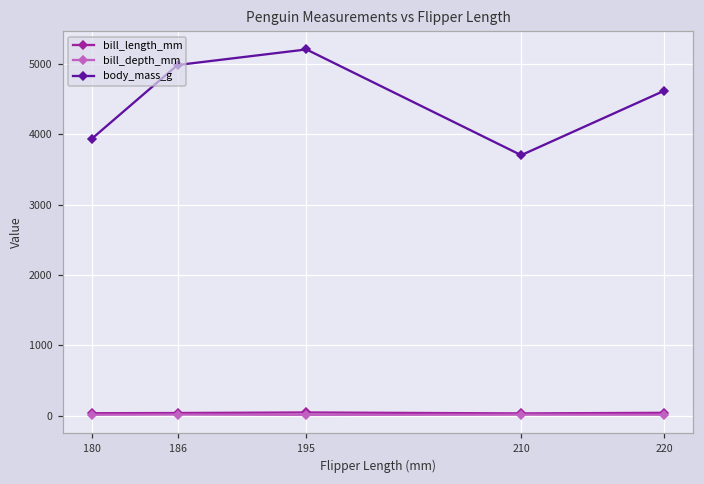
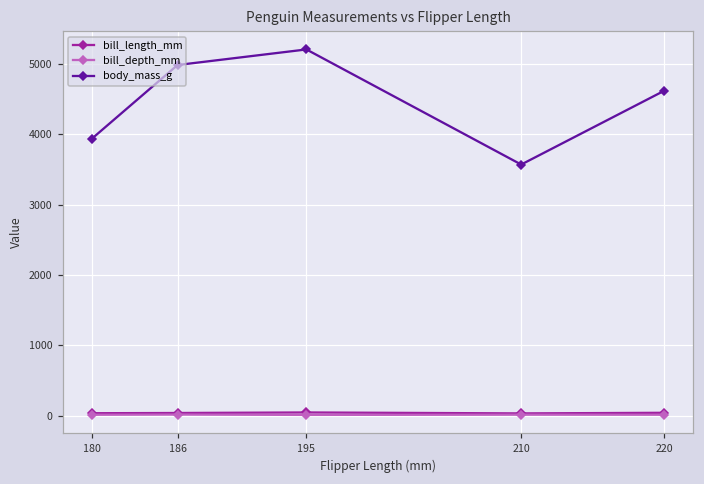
body_mass_g, 210: 3700 -> 3600
